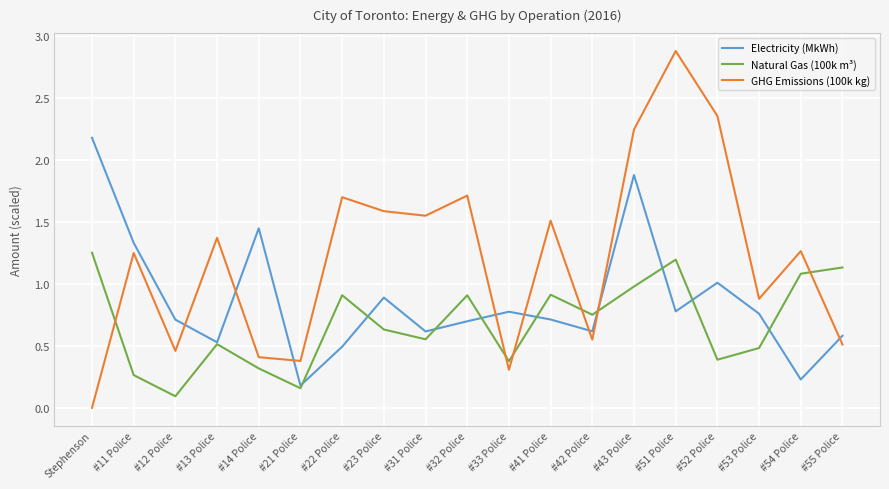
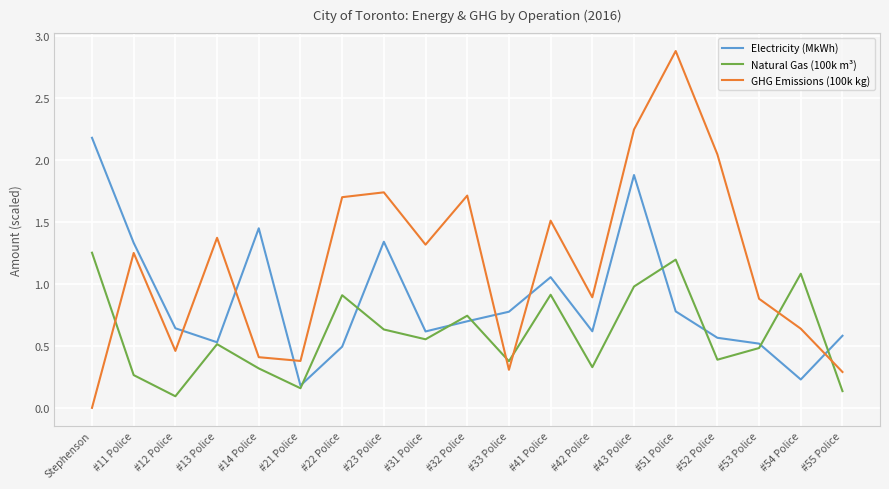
Electricity (MkWh), #12 Police: 0.71 -> 0.64
Electricity (MkWh), #23 Police: 0.89 -> 1.34
GHG Emissions (100k kg), #23 Police: 1.59 -> 1.74
GHG Emissions (100k kg), #31 Police: 1.55 -> 1.32
Natural Gas (100k m³), #32 Police: 0.91 -> 0.74
Electricity (MkWh), #41 Police: 0.71 -> 1.06
Natural Gas (100k m³), #42 Police: 0.75 -> 0.33
GHG Emissions (100k kg), #42 Police: 0.55 -> 0.89
Electricity (MkWh), #52 Police: 1.01 -> 0.57
GHG Emissions (100k kg), #52 Police: 2.36 -> 2.05
Electricity (MkWh), #53 Police: 0.76 -> 0.52
GHG Emissions (100k kg), #54 Police: 1.27 -> 0.64
Natural Gas (100k m³), #55 Police: 1.13 -> 0.14
GHG Emissions (100k kg), #55 Police: 0.51 -> 0.29
